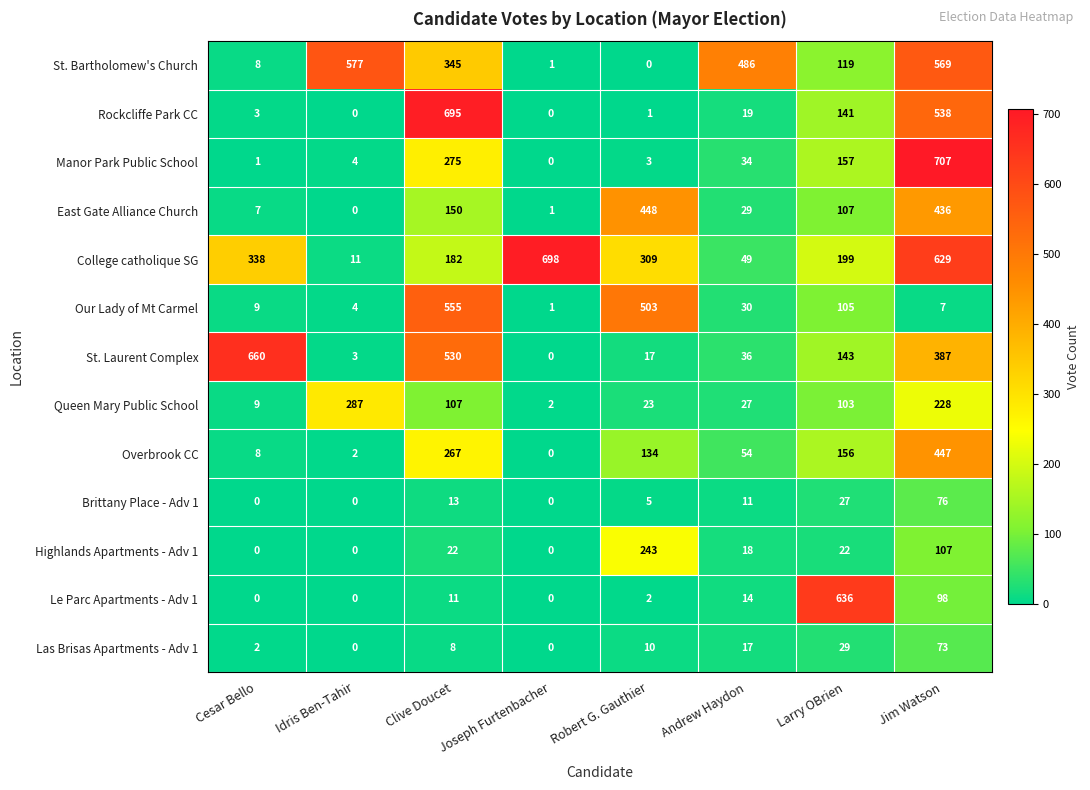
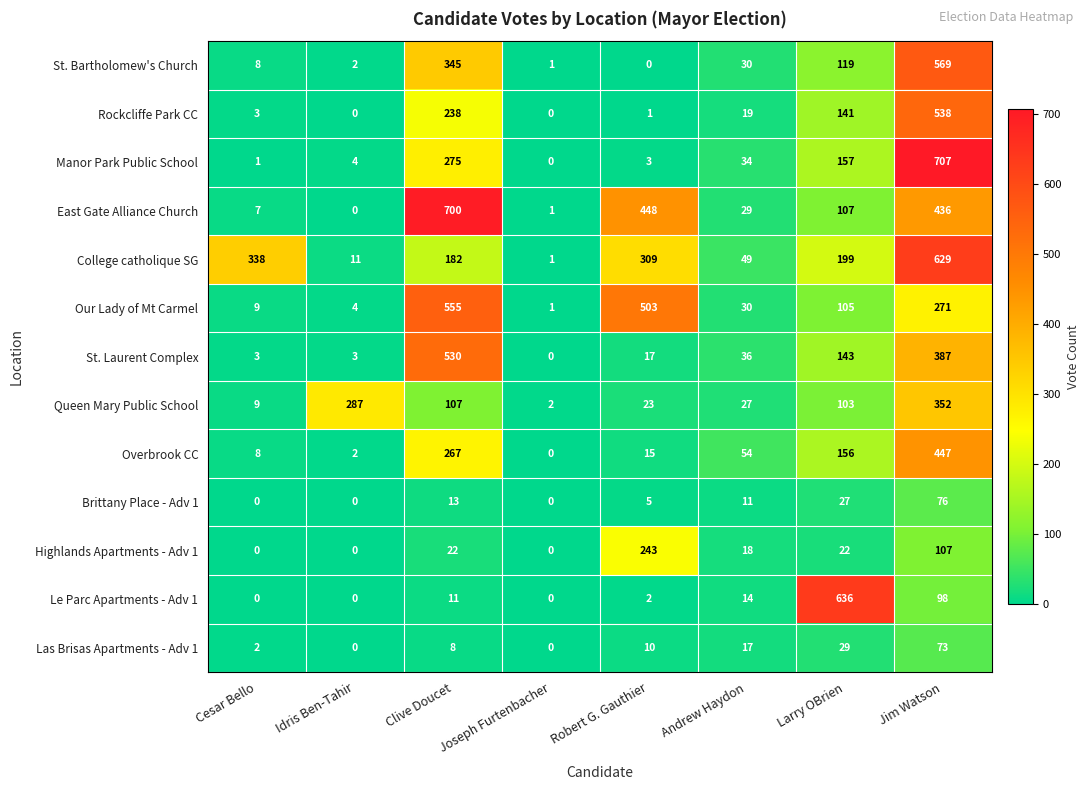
St. Bartholomew's Church, Idris Ben-Tahir: 577 -> 2
St. Bartholomew's Church, Andrew Haydon: 486 -> 30
Rockcliffe Park CC, Clive Doucet: 695 -> 238
East Gate Alliance Church, Clive Doucet: 150 -> 700
College catholique SG, Joseph Furtenbacher: 698 -> 1
Our Lady of Mt Carmel, Jim Watson: 7 -> 271
St. Laurent Complex, Cesar Bello: 660 -> 3
Queen Mary Public School, Jim Watson: 228 -> 352
Overbrook CC, Robert G. Gauthier: 134 -> 15
